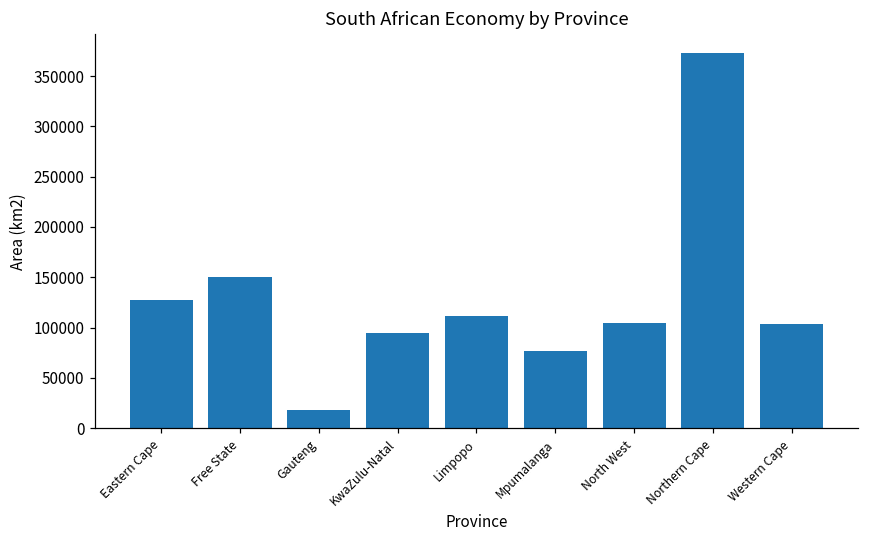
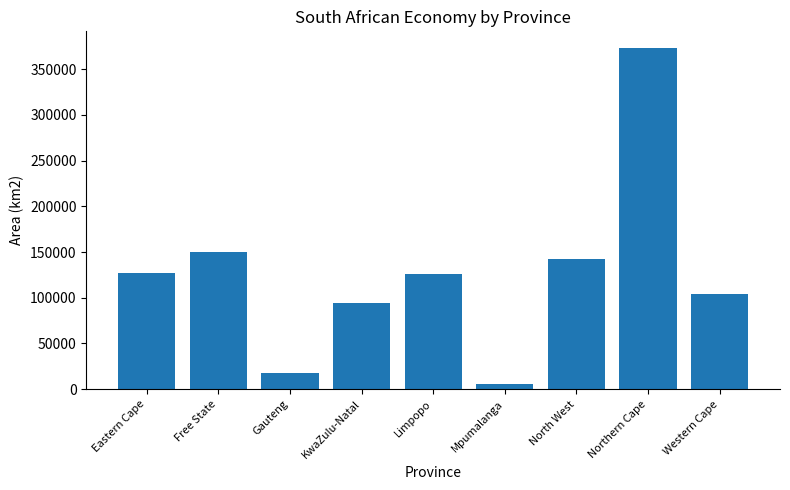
Limpopo: 110000 -> 130000
Mpumalanga: 80000 -> 10000
North West: 100000 -> 140000
